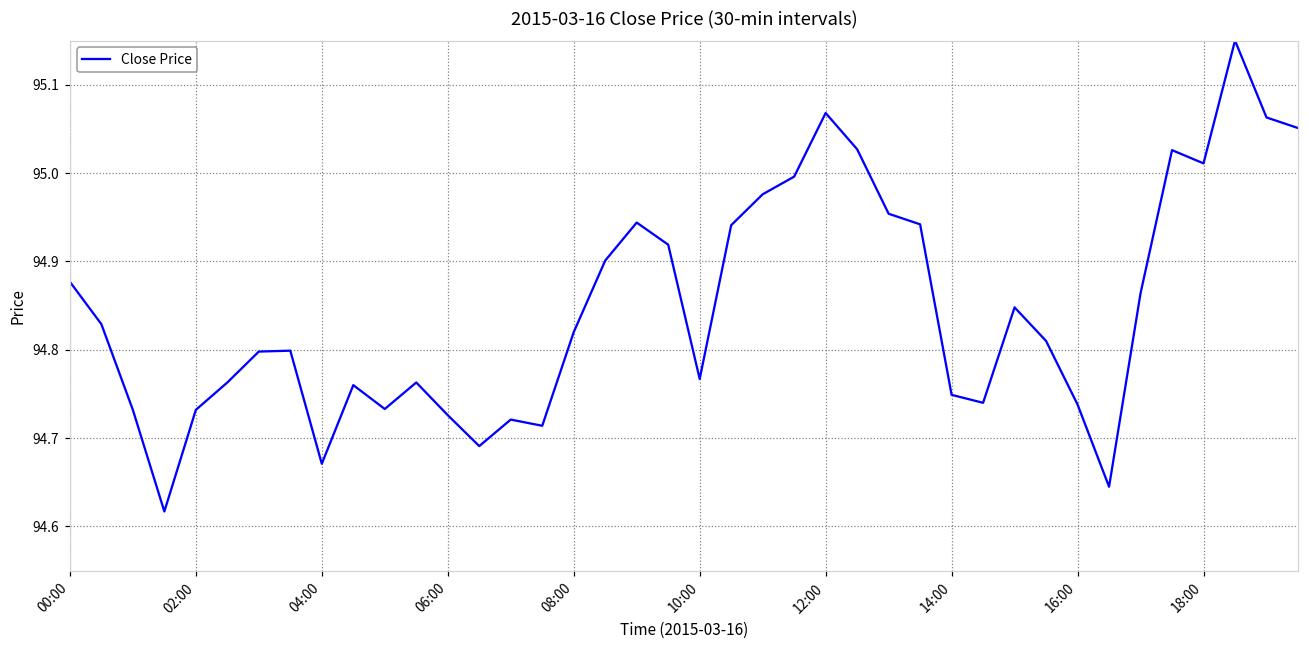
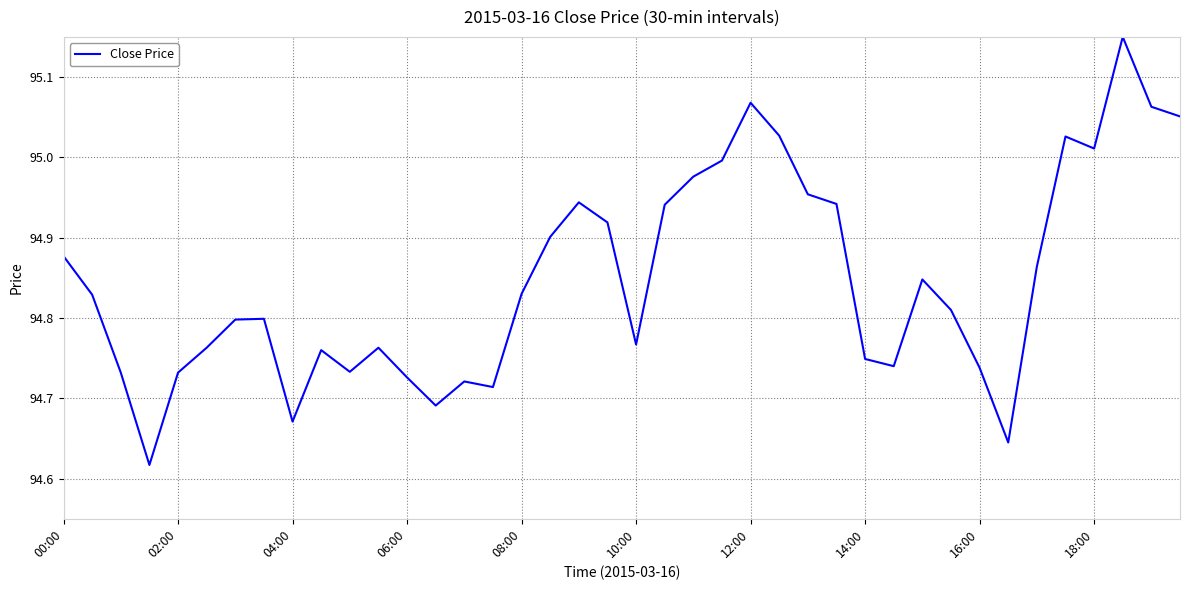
08:00: 94.82 -> 94.83
